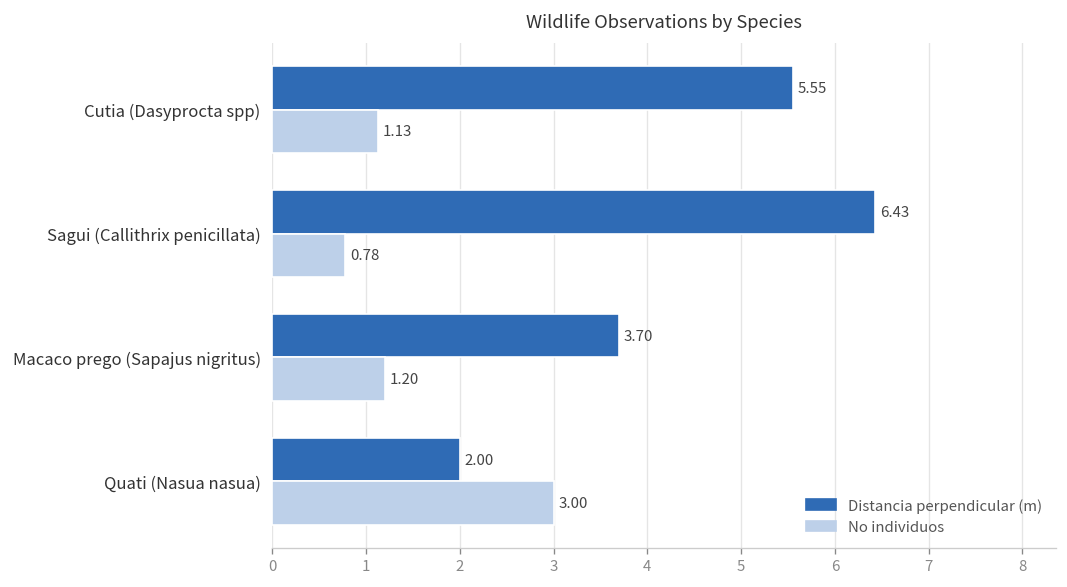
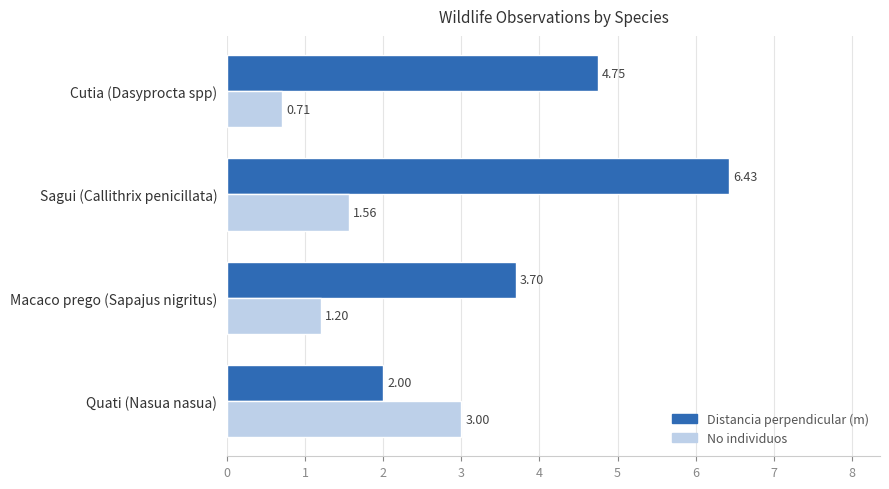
Distancia perpendicular (m), Cutia (Dasyprocta spp): 5.55 -> 4.75
No individuos, Cutia (Dasyprocta spp): 1.13 -> 0.71
No individuos, Sagui (Callithrix penicillata): 0.78 -> 1.56
